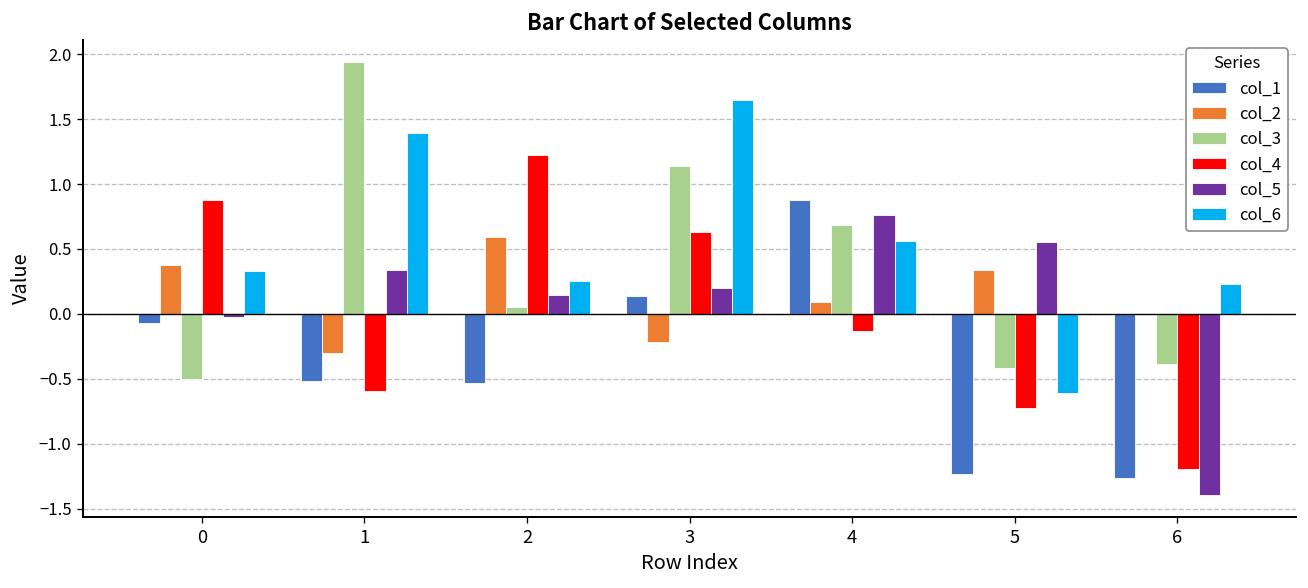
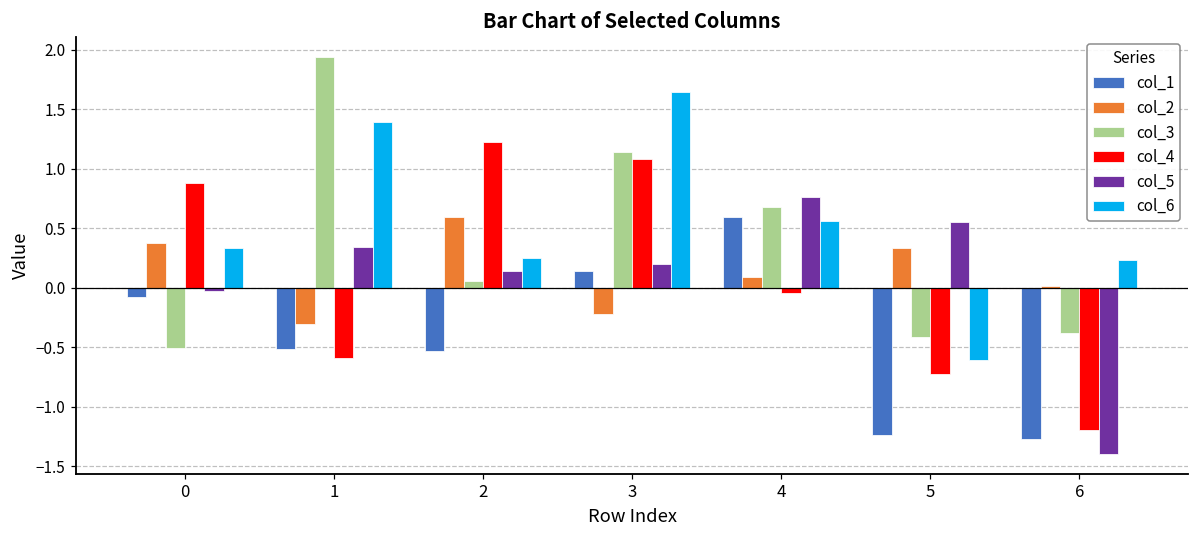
col_4, 3: 0.63 -> 1.08
col_1, 4: 0.87 -> 0.60
col_4, 4: -0.13 -> -0.04
